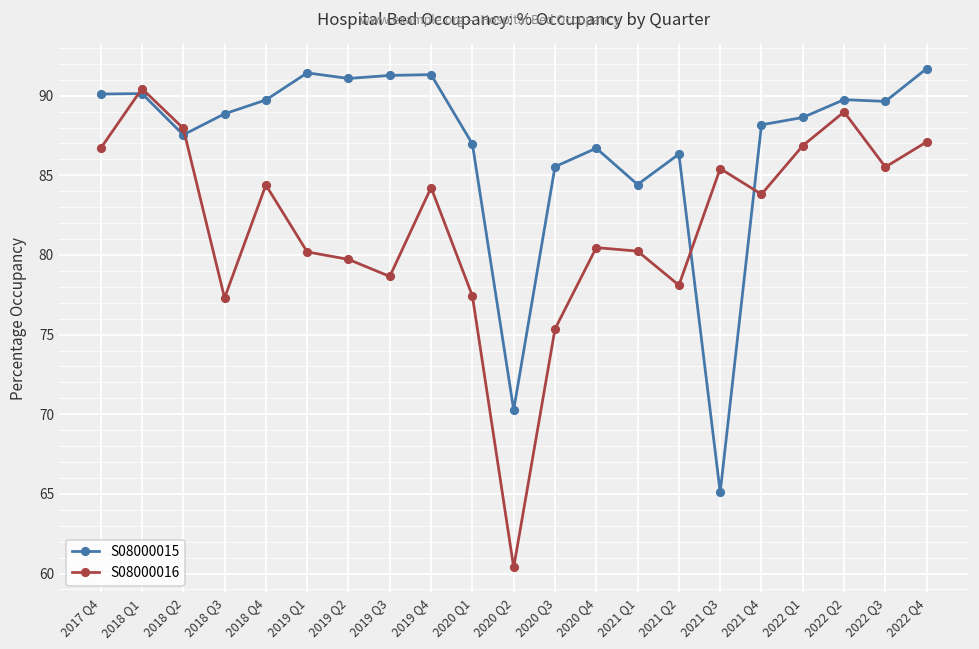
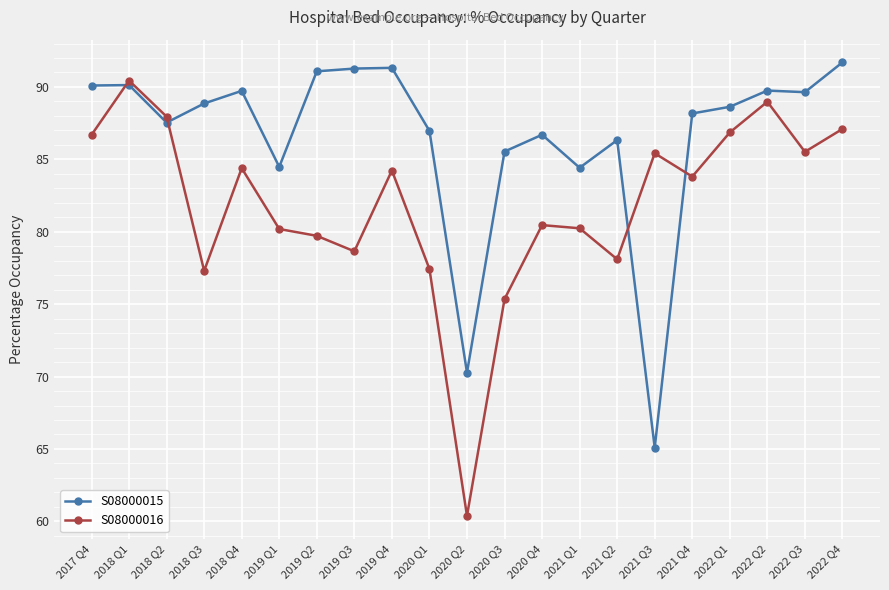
S08000015, 2019 Q1: 91.4 -> 84.5
